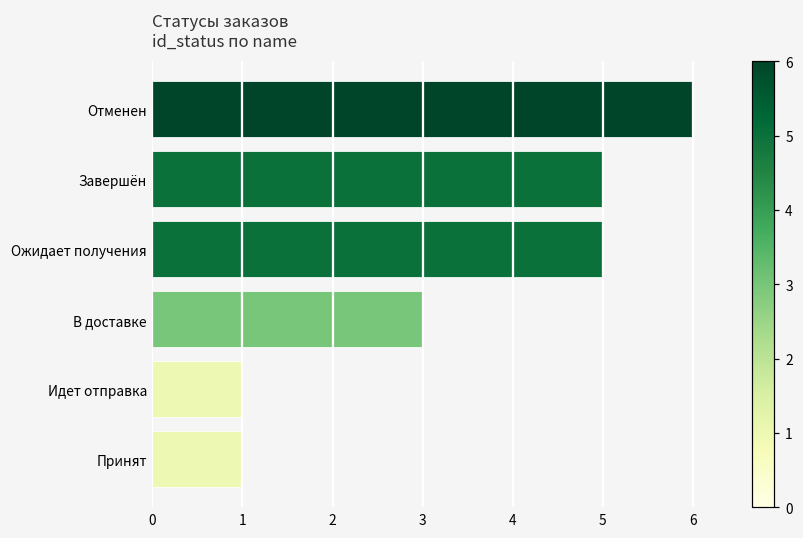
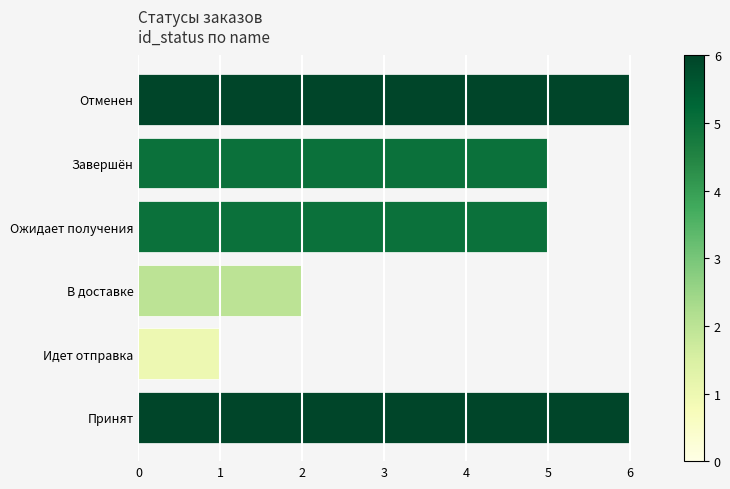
В доставке: 3 -> 2
Принят: 1 -> 6
